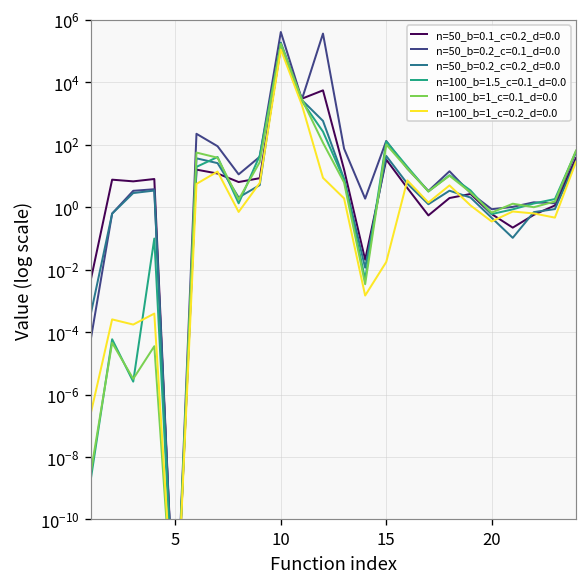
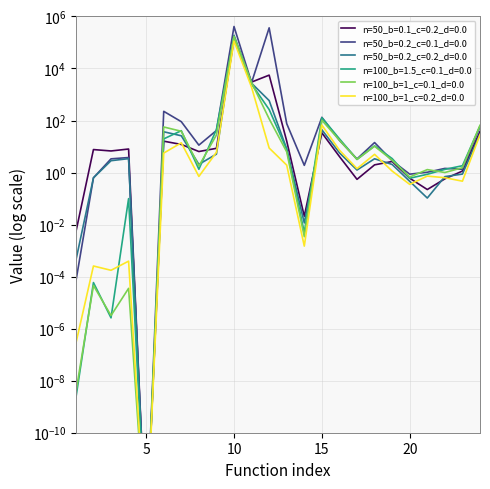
n=100_b=1_c=0.2_d=0.0, 15: 0.02 -> 70
